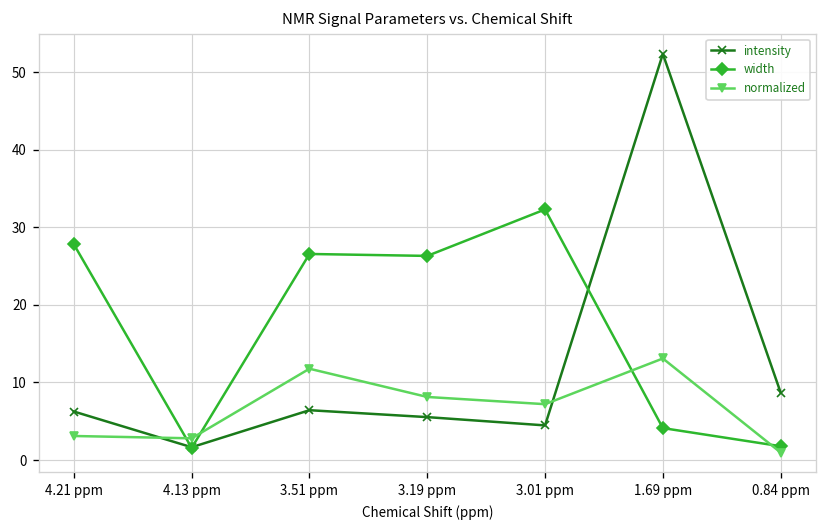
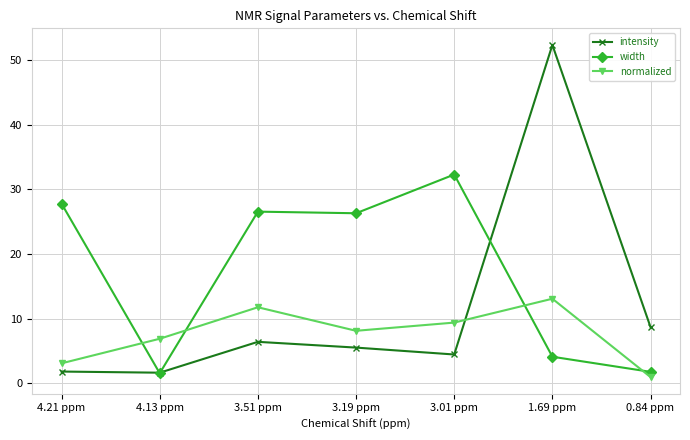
intensity, 4.21 ppm: 6 -> 2
normalized, 4.13 ppm: 3 -> 7
normalized, 3.01 ppm: 7 -> 9
